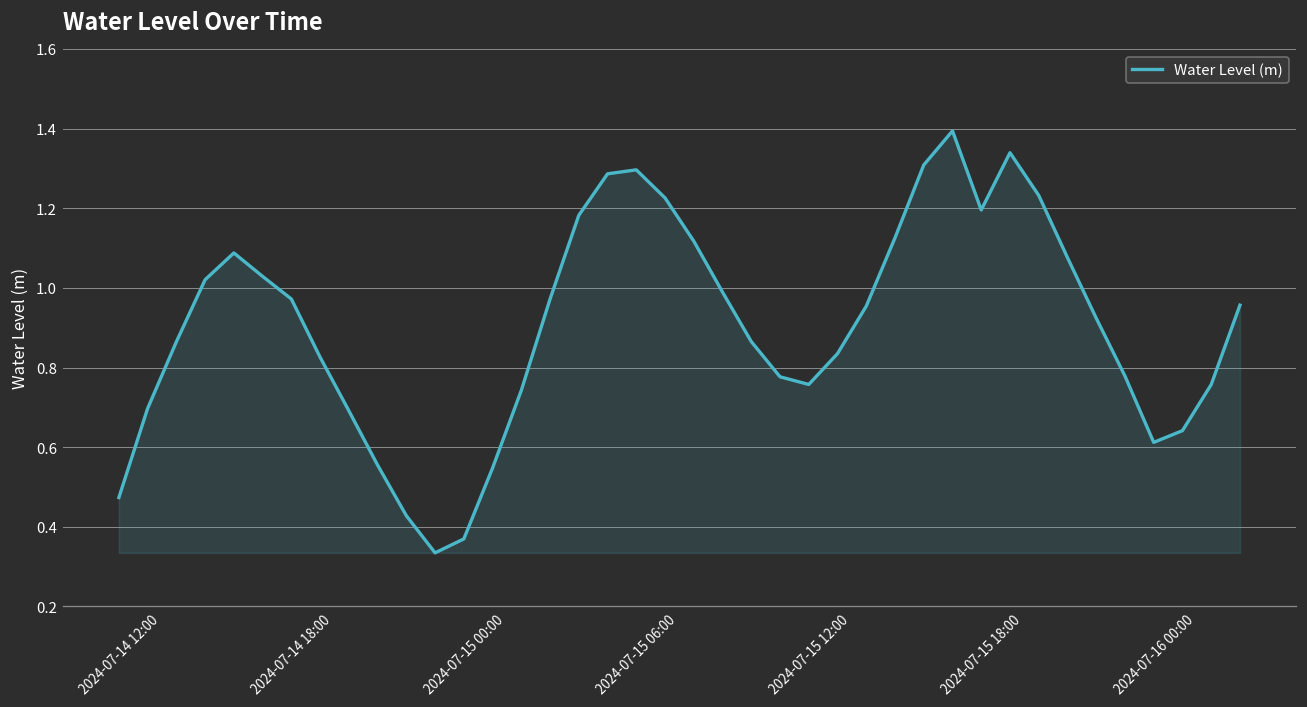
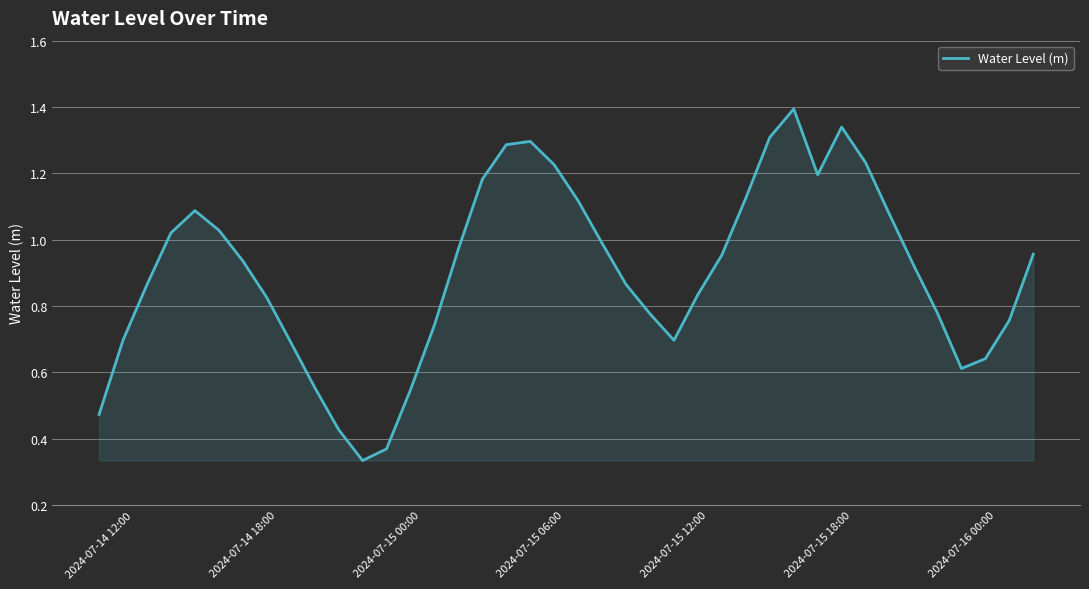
2024-07-14 18:00: 0.97 -> 0.94
2024-07-15 12:00: 0.76 -> 0.70
